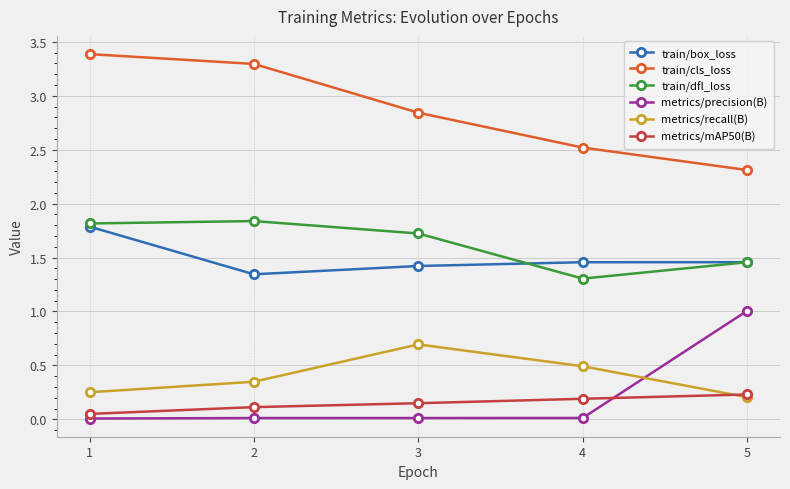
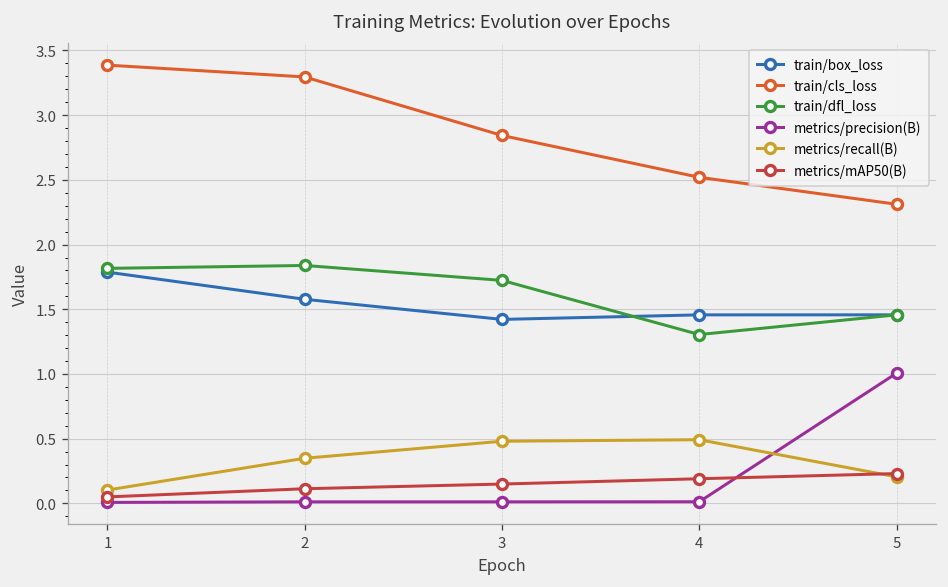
metrics/recall(B), 1: 0.25 -> 0.10
train/box_loss, 2: 1.34 -> 1.58
metrics/recall(B), 3: 0.69 -> 0.48
